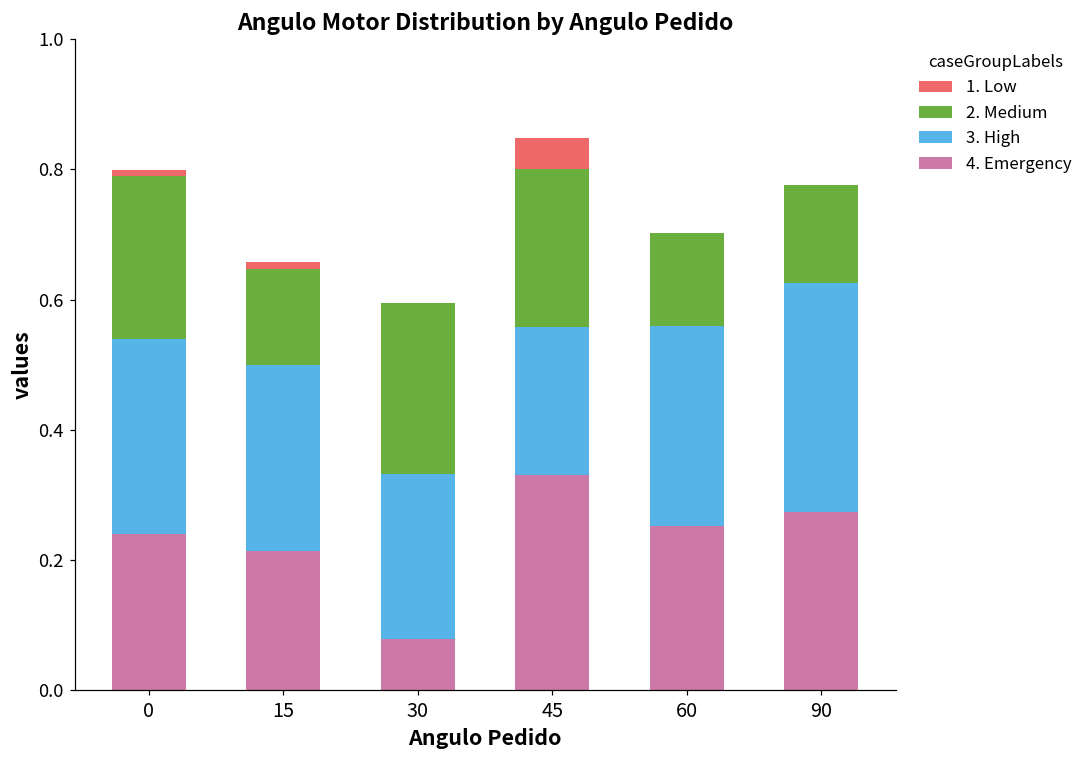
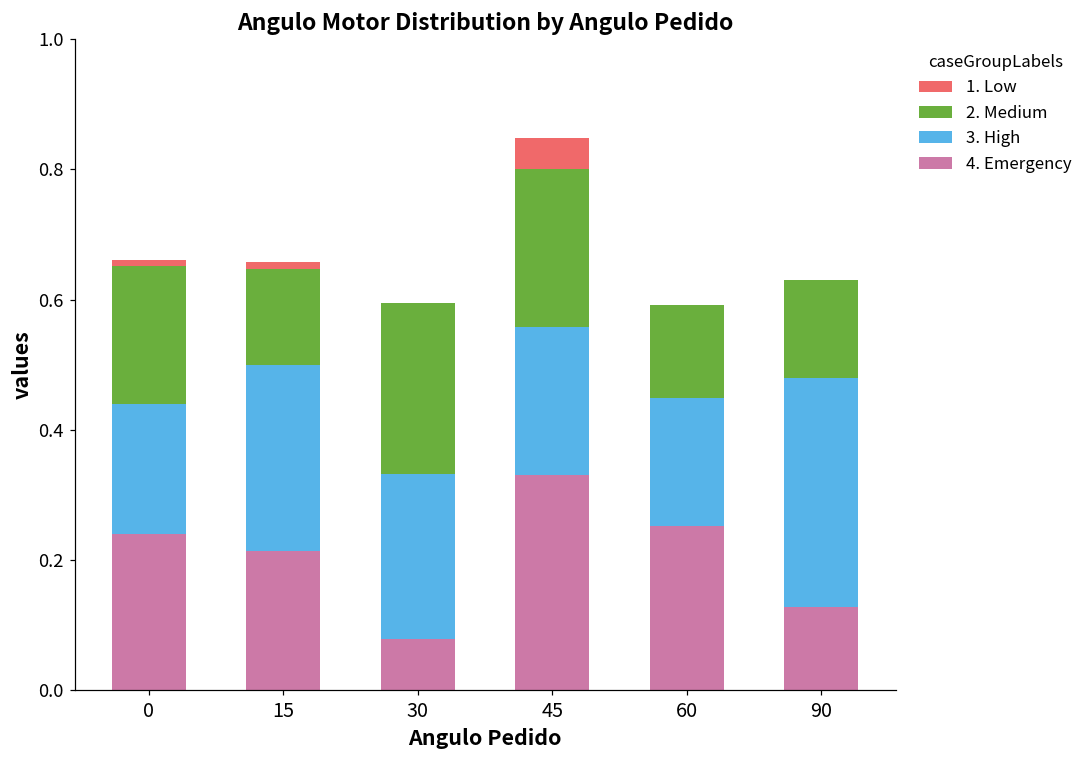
3. High, 0: 0.3 -> 0.2
2. Medium, 0: 0.25 -> 0.21
3. High, 60: 0.31 -> 0.20
4. Emergency, 90: 0.27 -> 0.13
